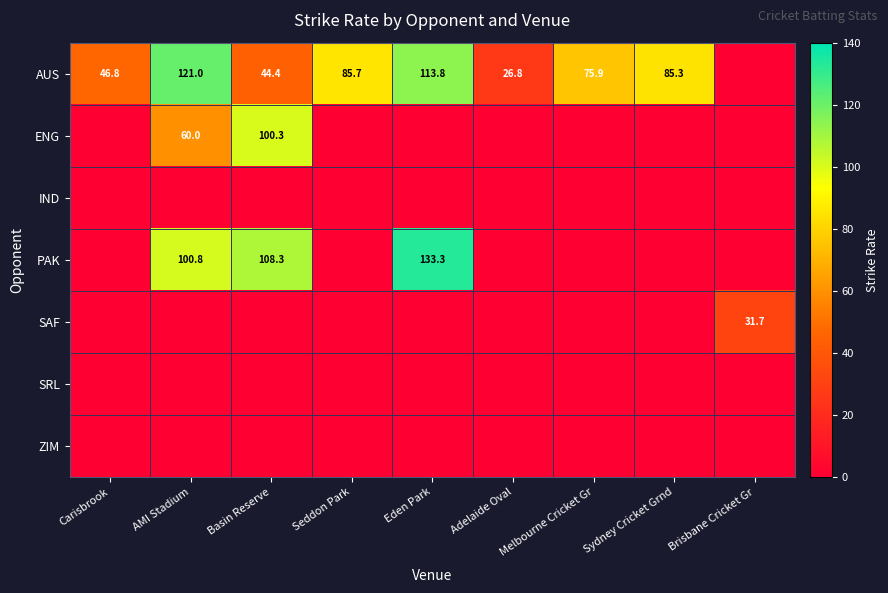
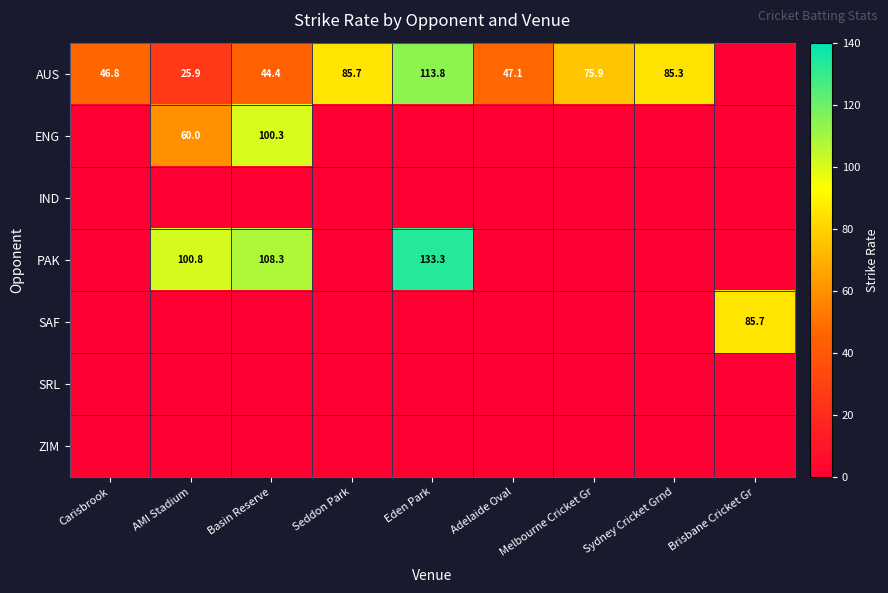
AUS, AMI Stadium: 121.0 -> 25.9
AUS, Adelaide Oval: 26.8 -> 47.1
SAF, Brisbane Cricket Gr: 31.7 -> 85.7
